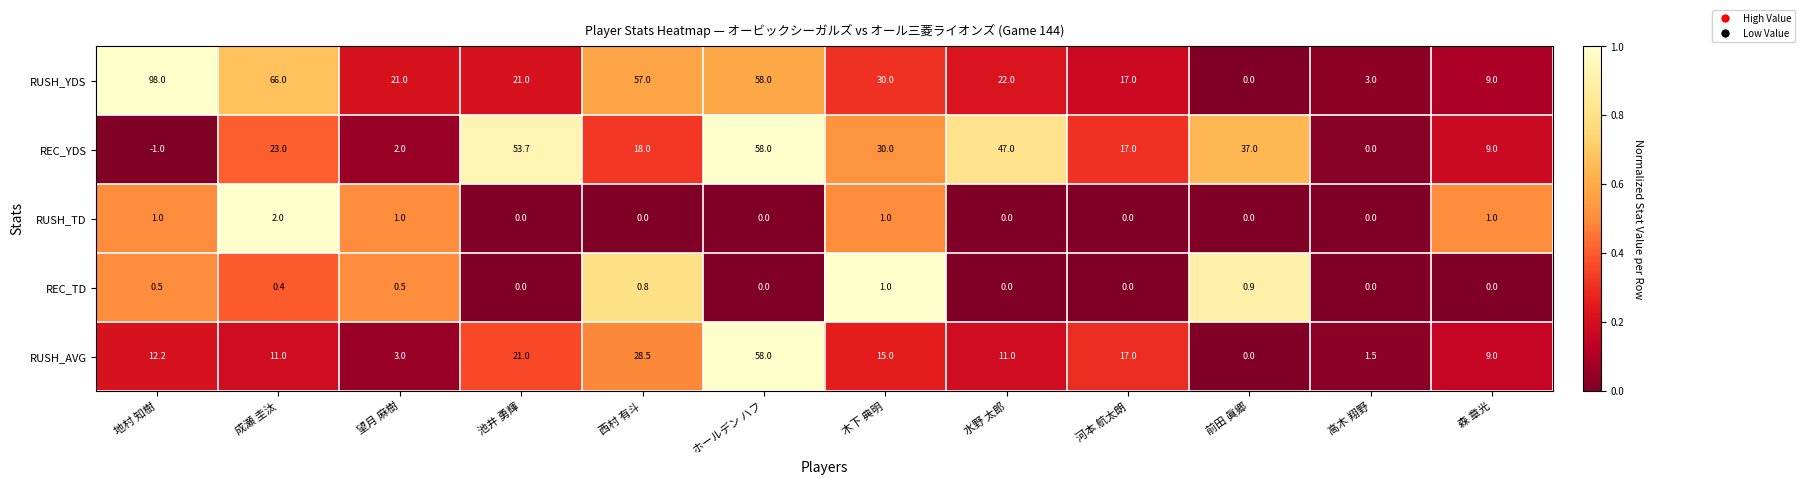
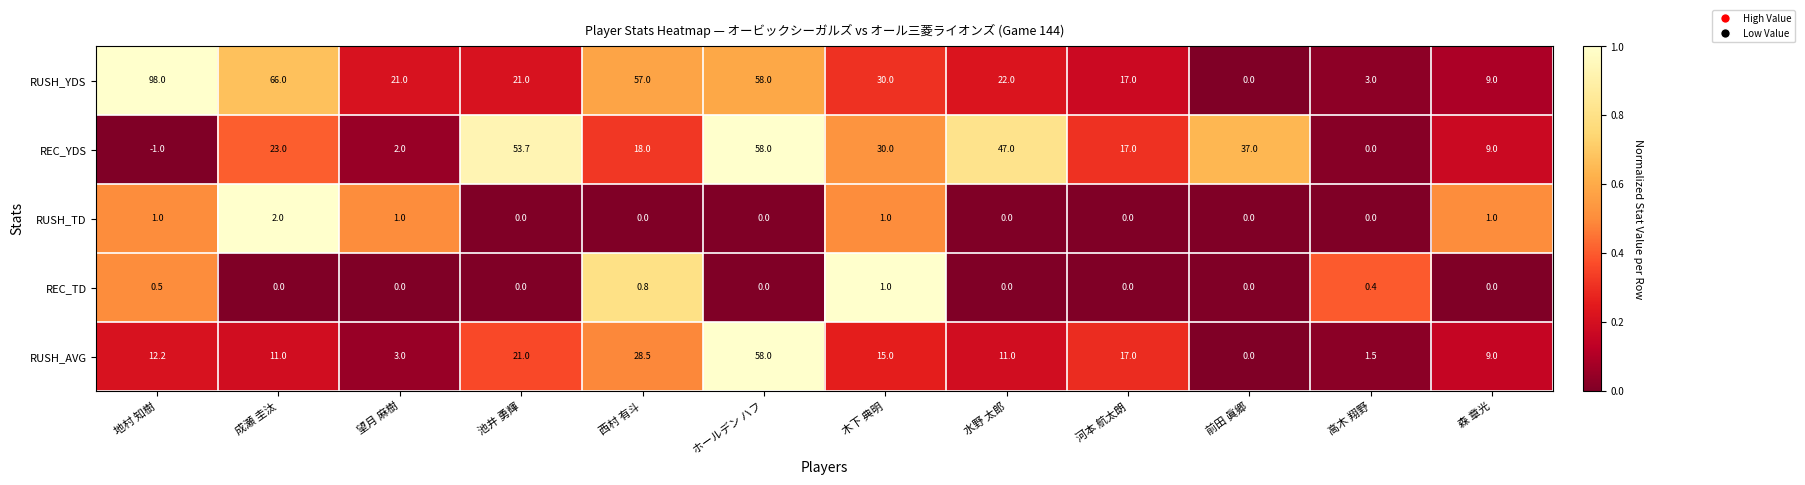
REC_TD, 成瀬 圭汰: 0.4 -> 0.0
REC_TD, 望月 麻樹: 0.5 -> 0.0
REC_TD, 前田 眞郷: 0.9 -> 0.0
REC_TD, 高木 翔野: 0.0 -> 0.4
